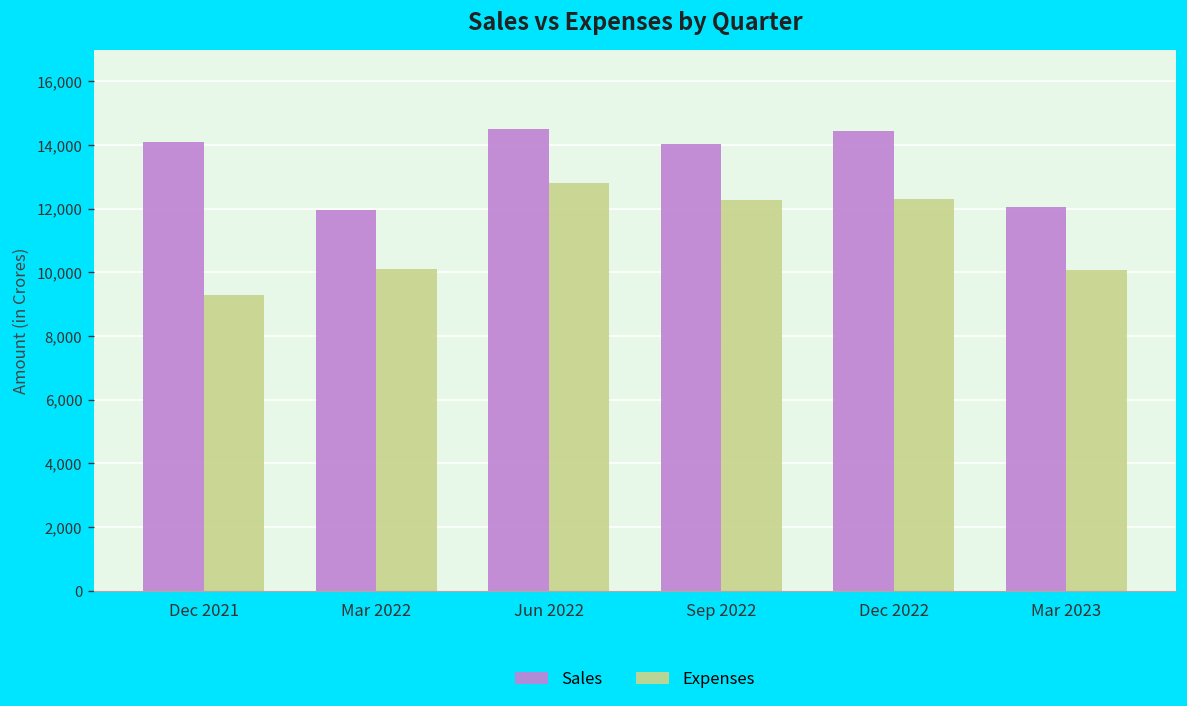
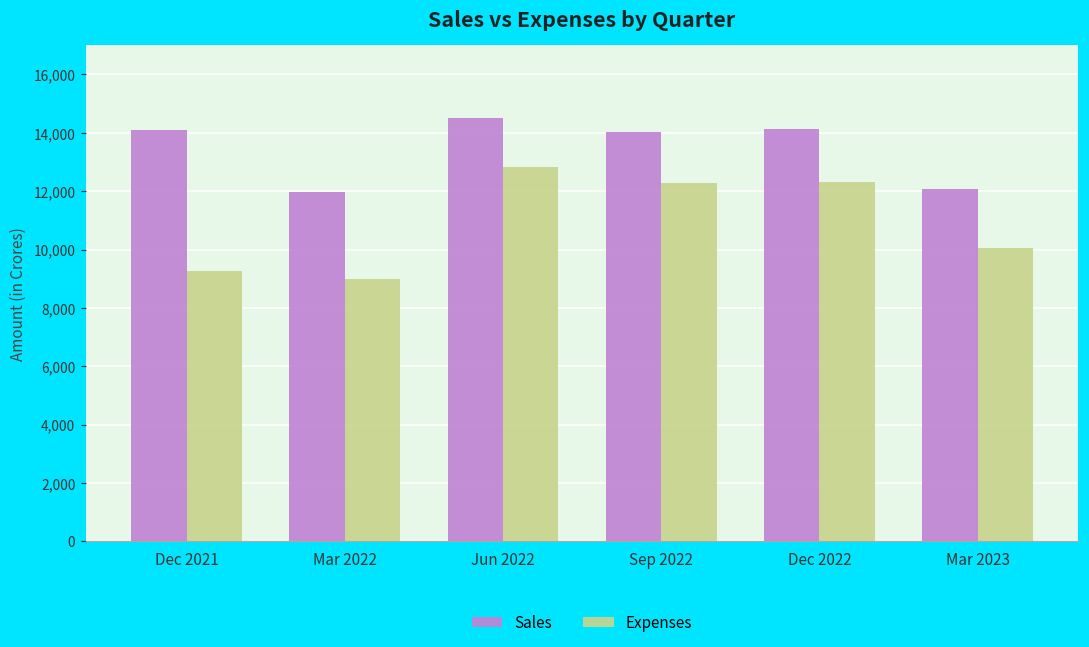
Expenses, Mar 2022: 10,100 -> 9,000
Sales, Dec 2022: 14,400 -> 14,100
